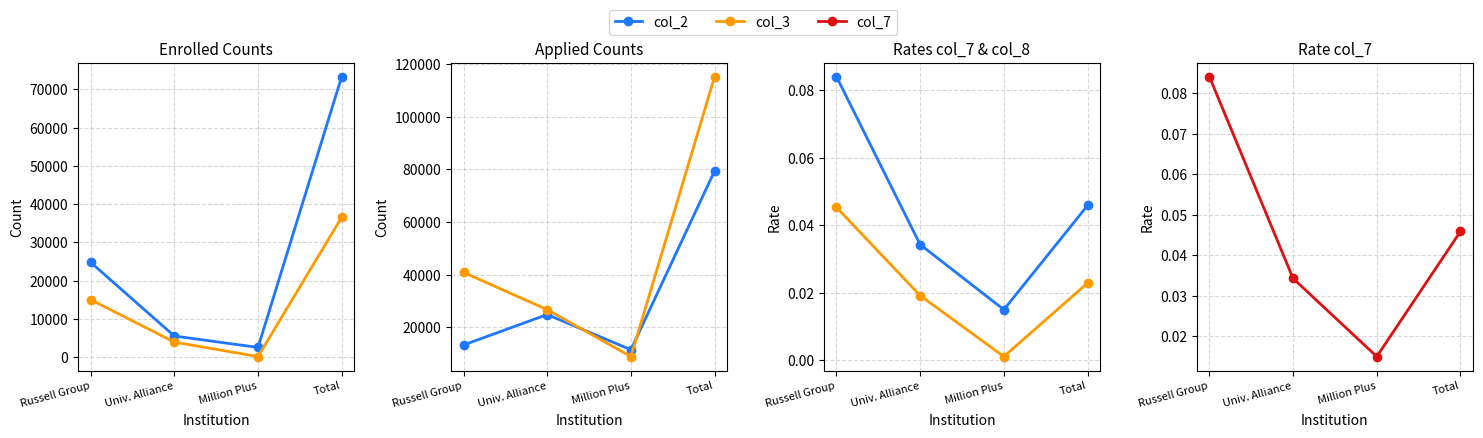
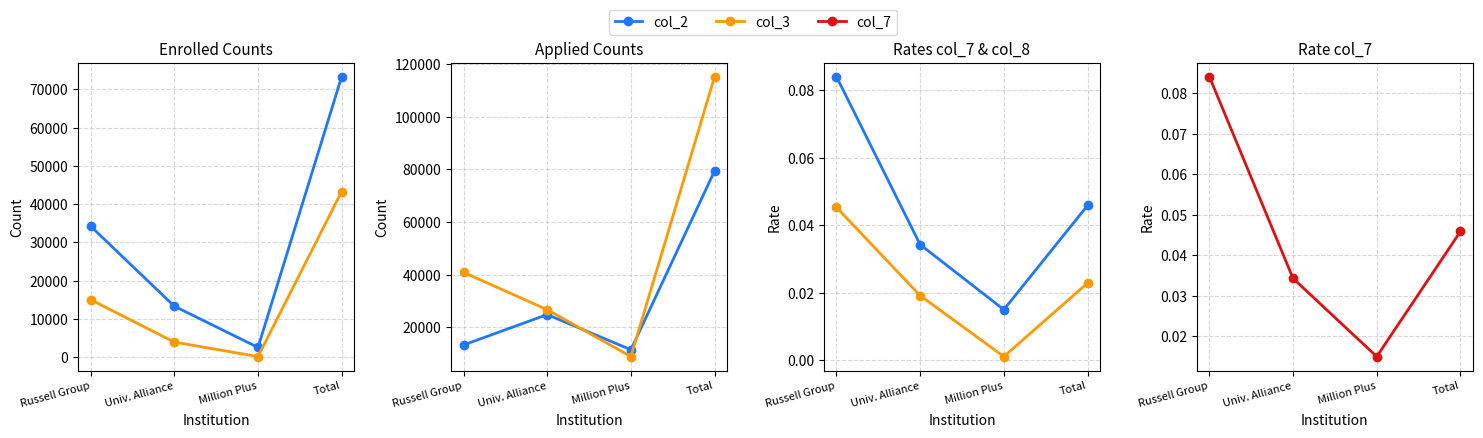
Enrolled Counts, col_2, Russell Group: 25000 -> 34000
Enrolled Counts, col_2, Univ. Alliance: 6000 -> 13000
Enrolled Counts, col_3, Total: 37000 -> 43000
